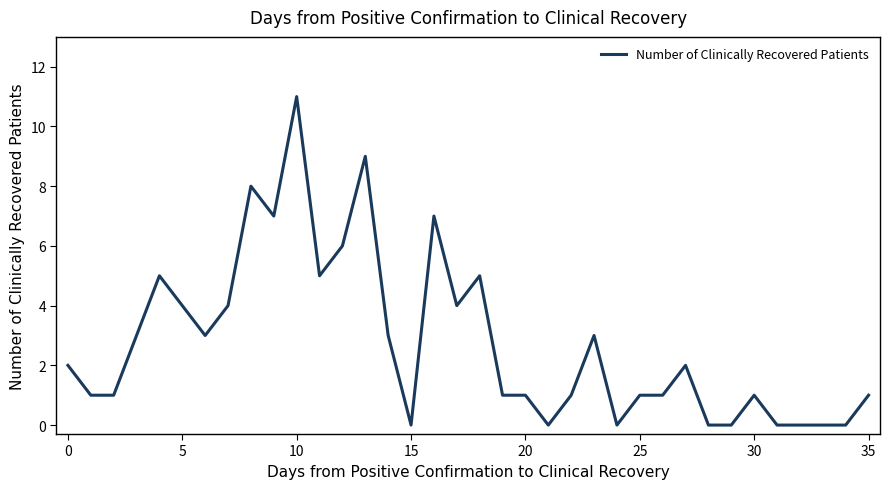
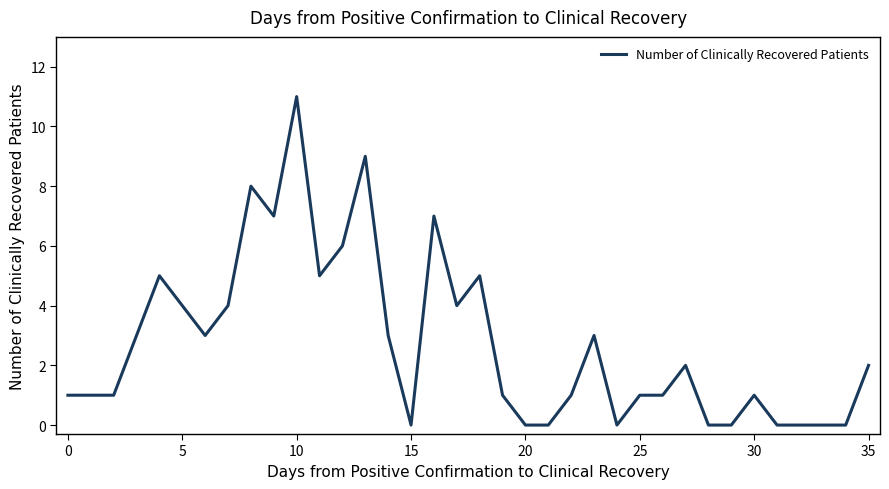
0: 2 -> 1
20: 1 -> 0
35: 1 -> 2
